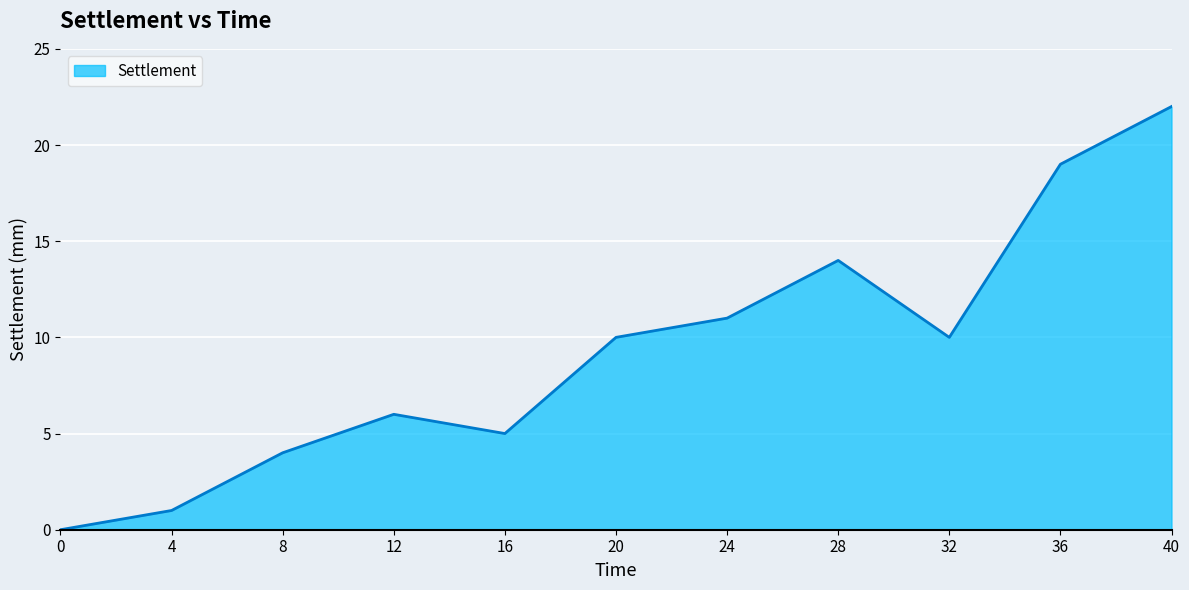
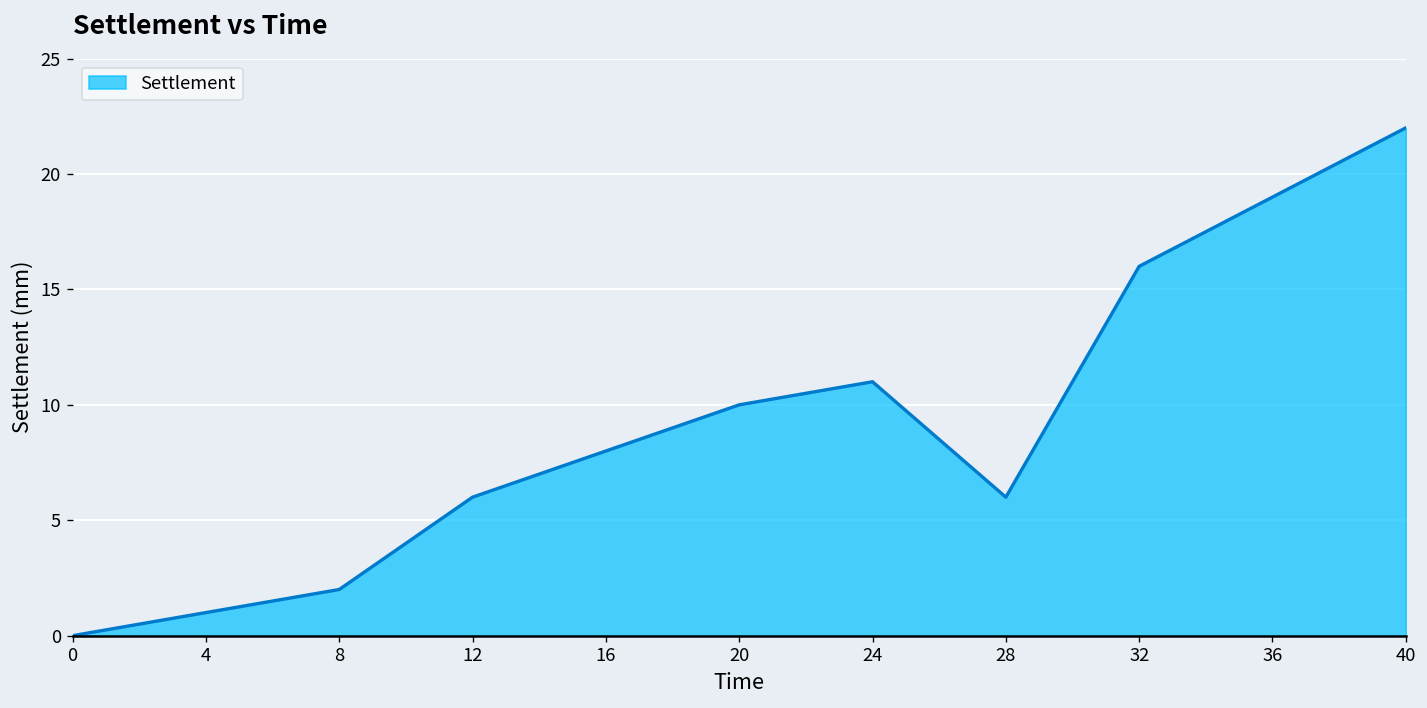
8: 4 -> 2
16: 5 -> 8
28: 14 -> 6
32: 10 -> 16
